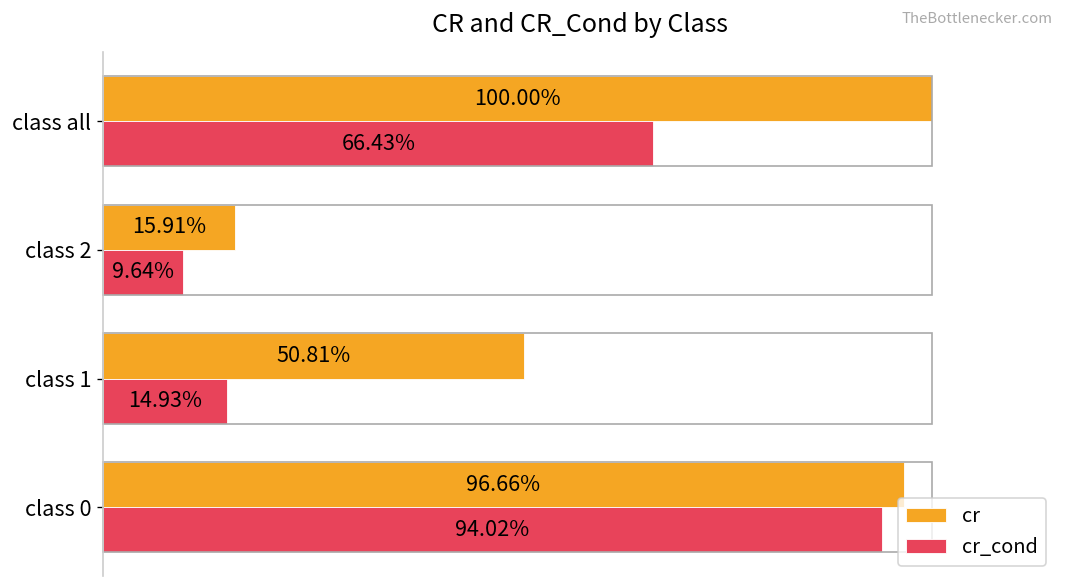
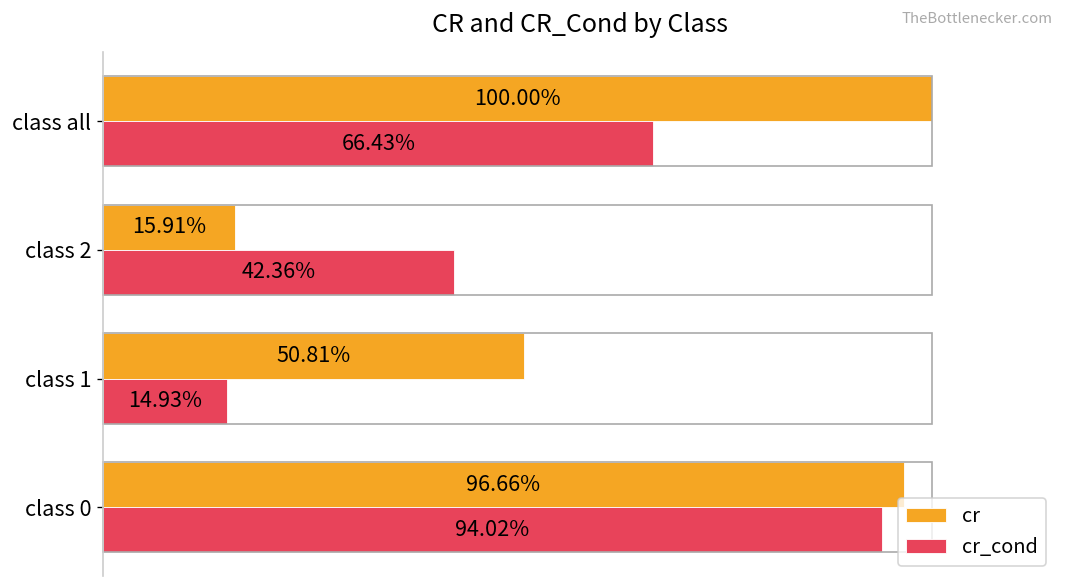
cr_cond, class 2: 9.64% -> 42.36%
